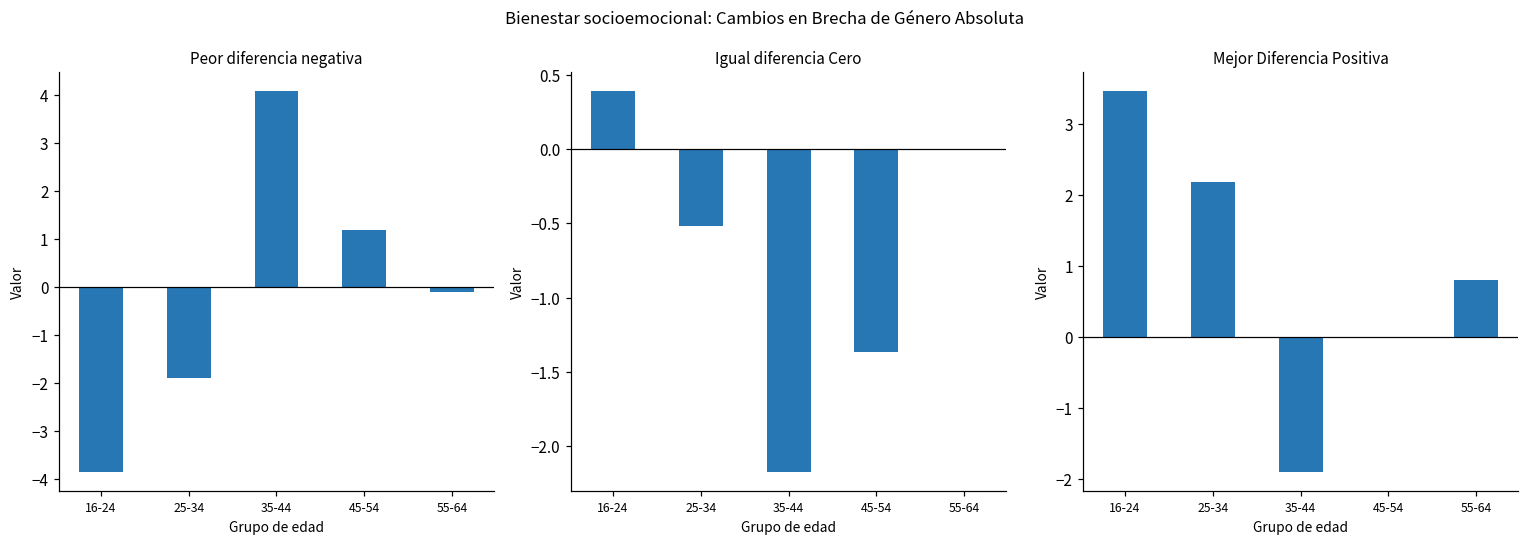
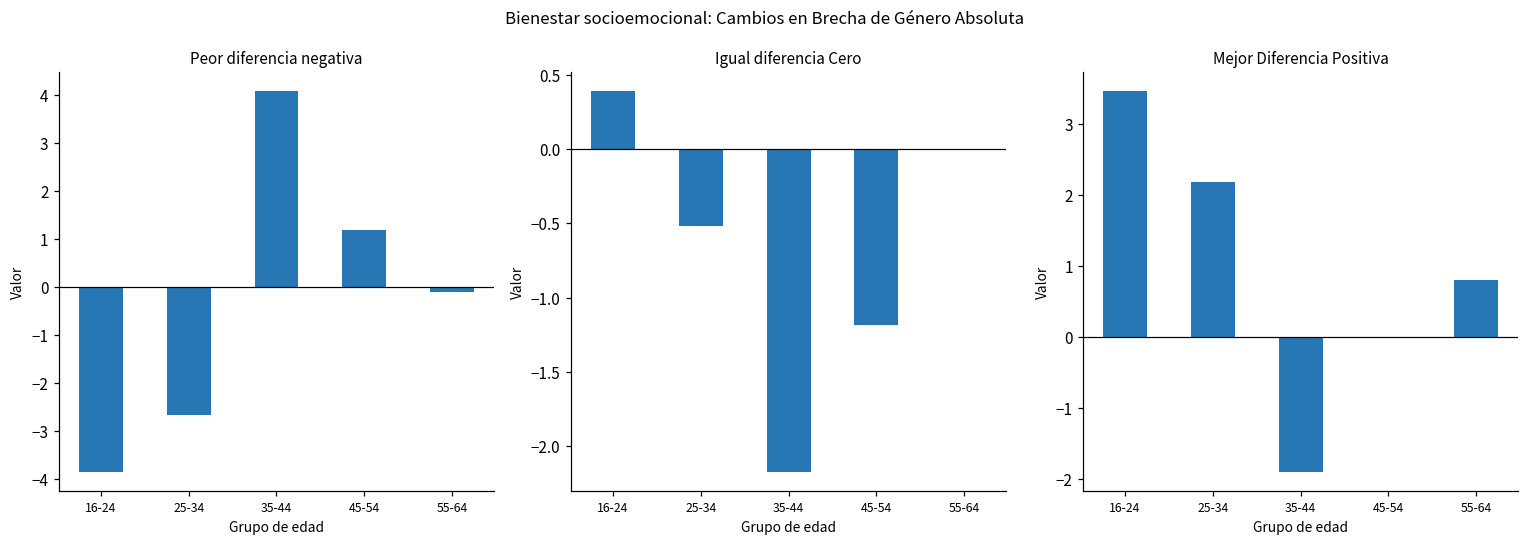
Peor diferencia negativa, 25-34: -1.9 -> -2.7
Igual diferencia Cero, 45-54: -1.36 -> -1.18
